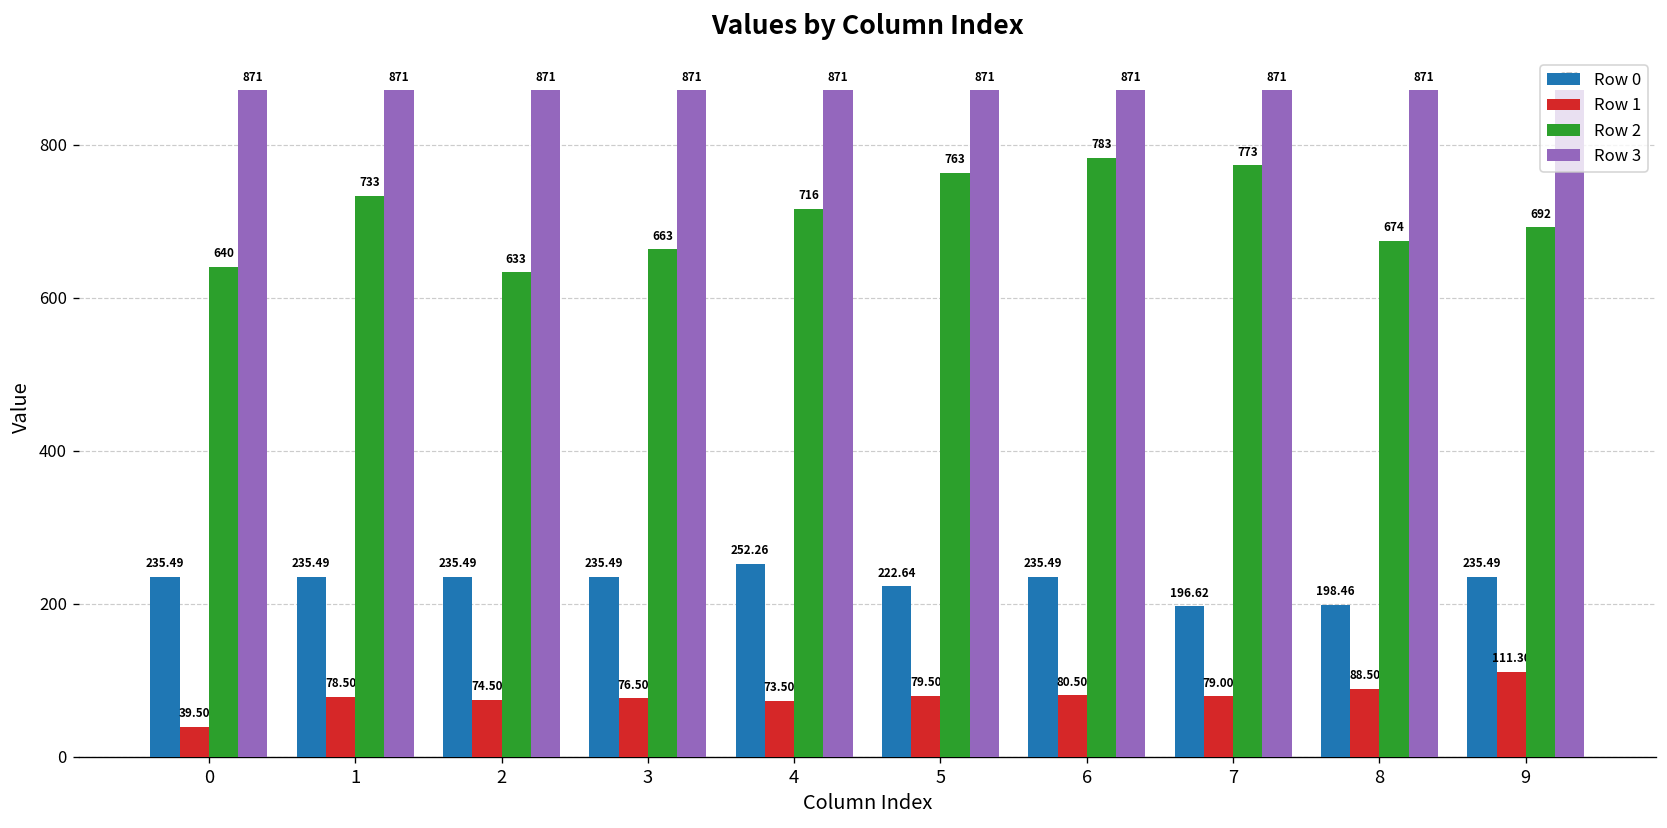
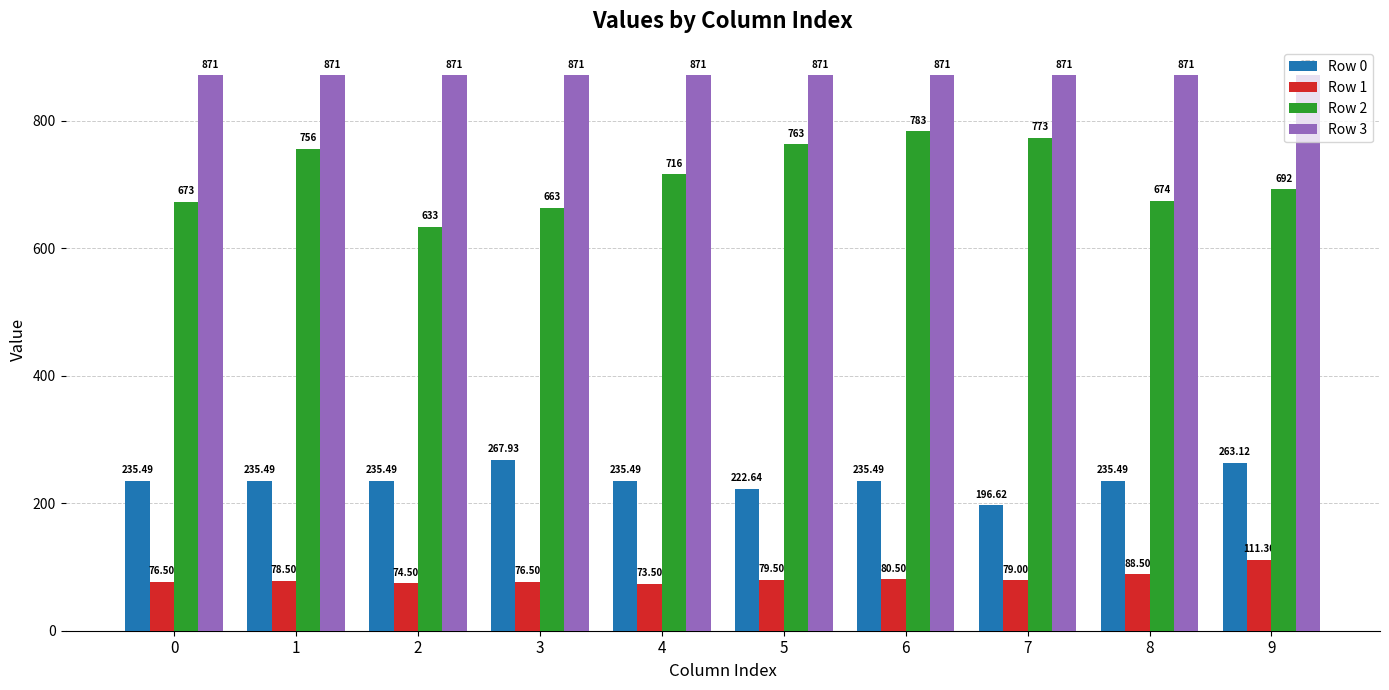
Row 1, 0: 39.50 -> 76.50
Row 2, 0: 640 -> 673
Row 2, 1: 733 -> 756
Row 0, 3: 235.49 -> 267.93
Row 0, 4: 252.26 -> 235.49
Row 0, 8: 198.46 -> 235.49
Row 0, 9: 235.49 -> 263.12
